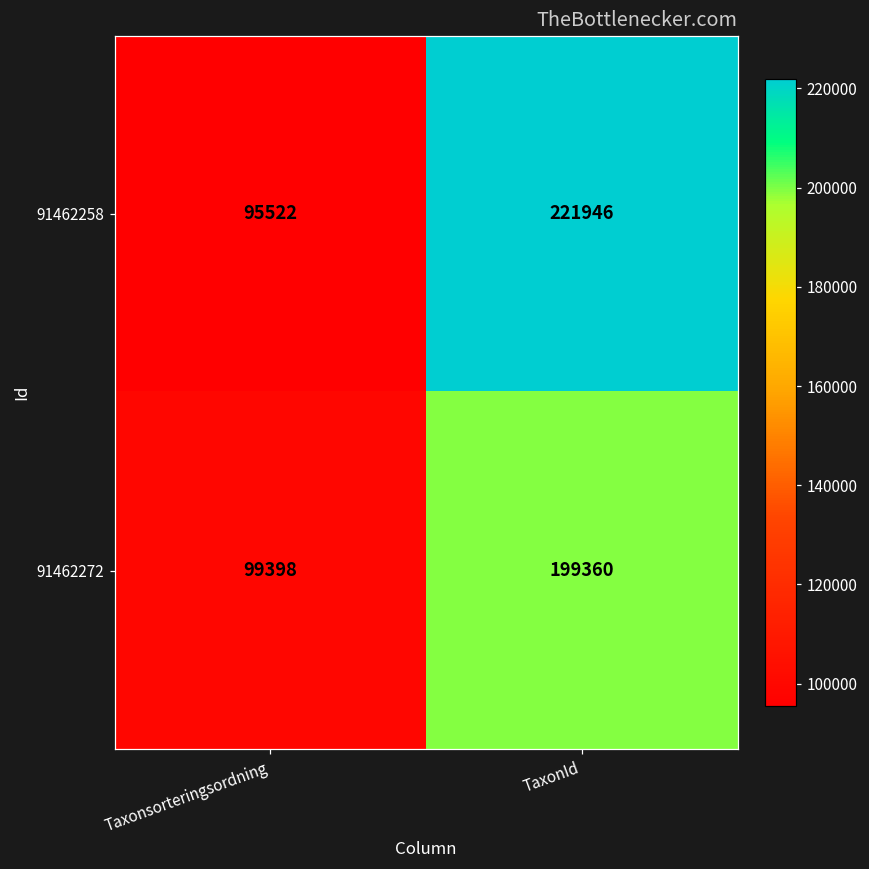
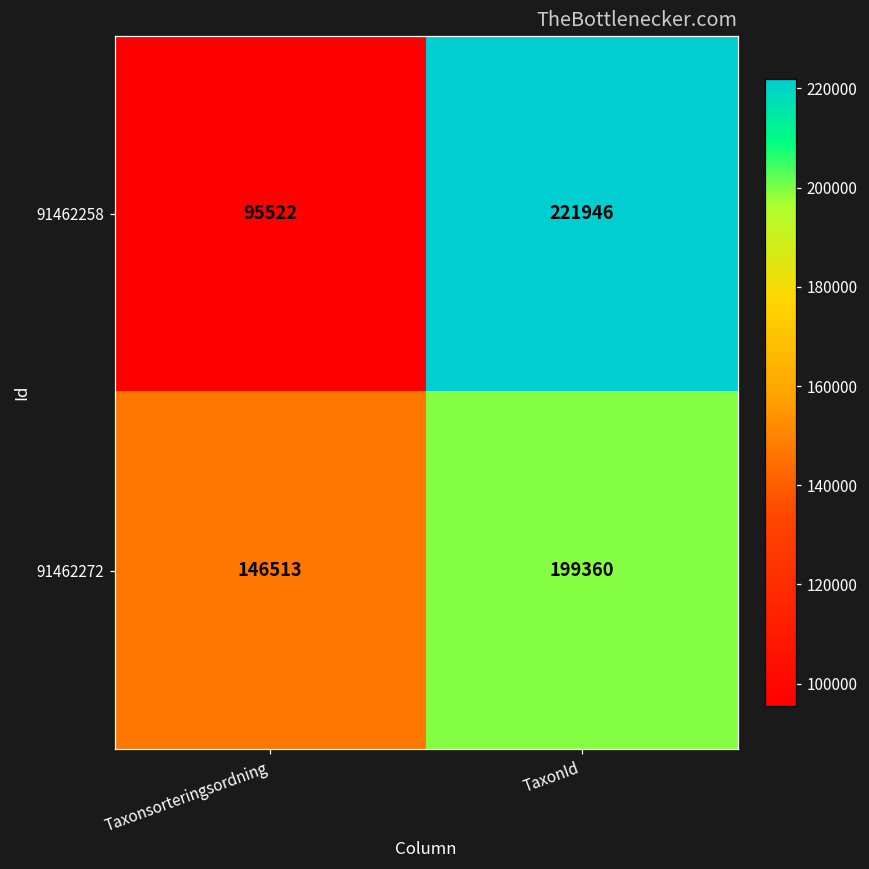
91462272, Taxonsorteringsordning: 99398 -> 146513
